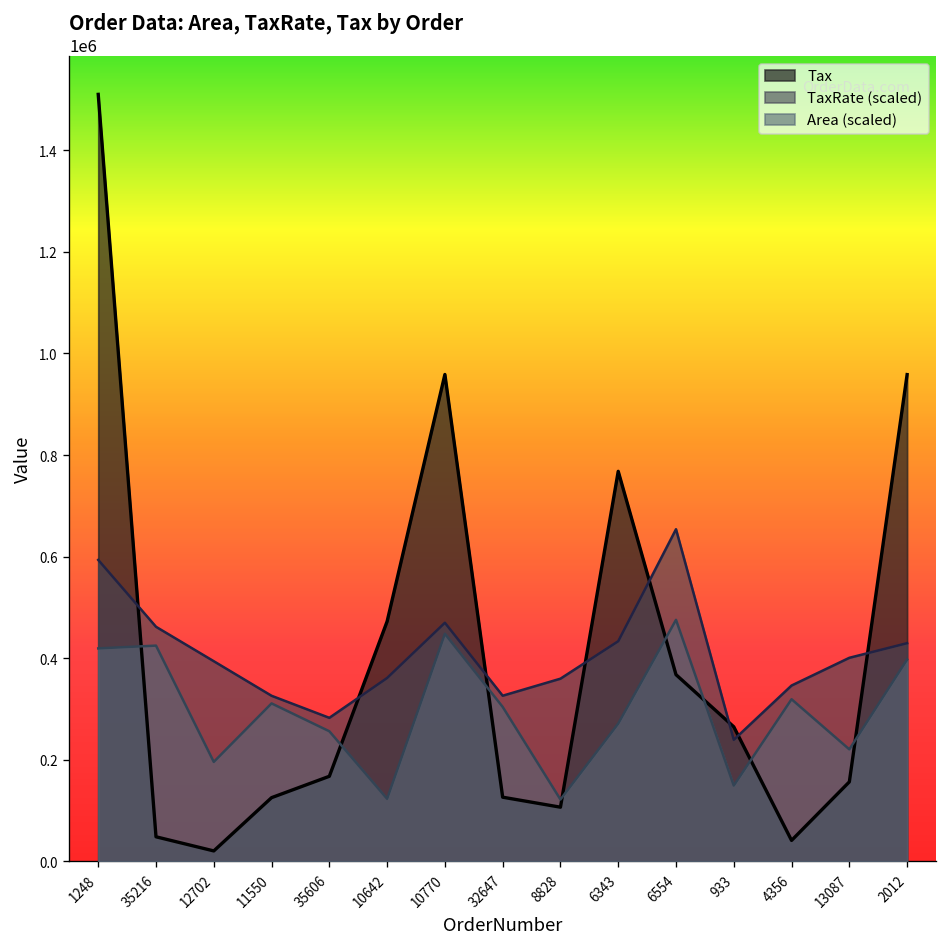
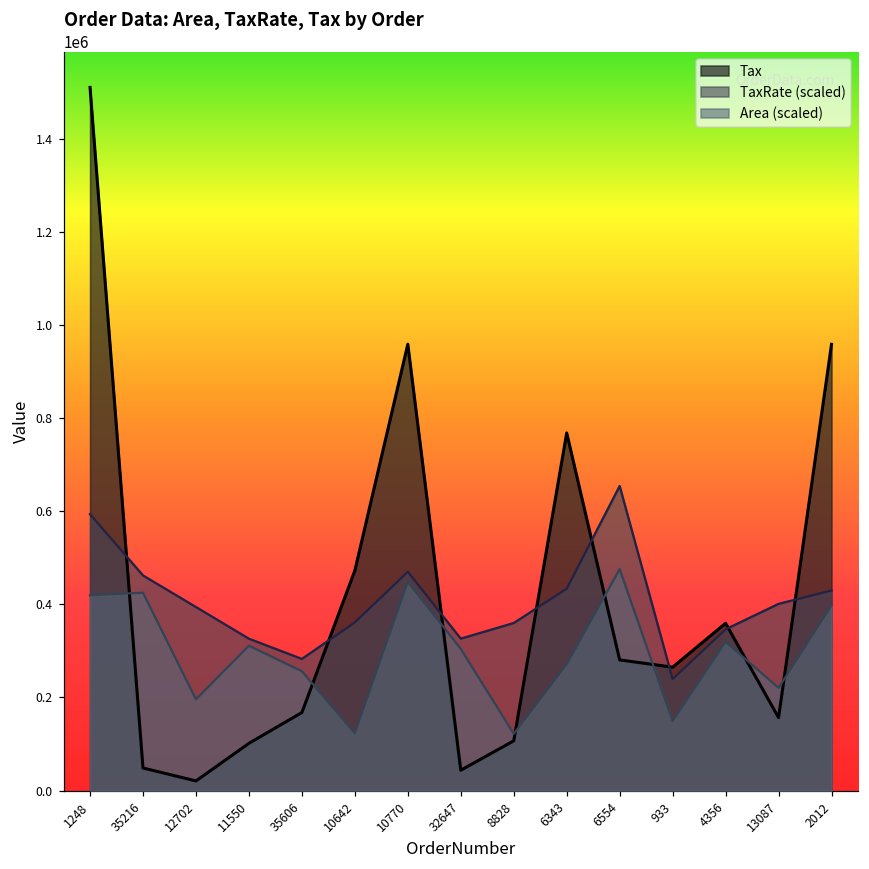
Tax, 11550: 130000 -> 100000
Tax, 32647: 130000 -> 40000
Tax, 6554: 370000 -> 280000
Tax, 4356: 40000 -> 360000
